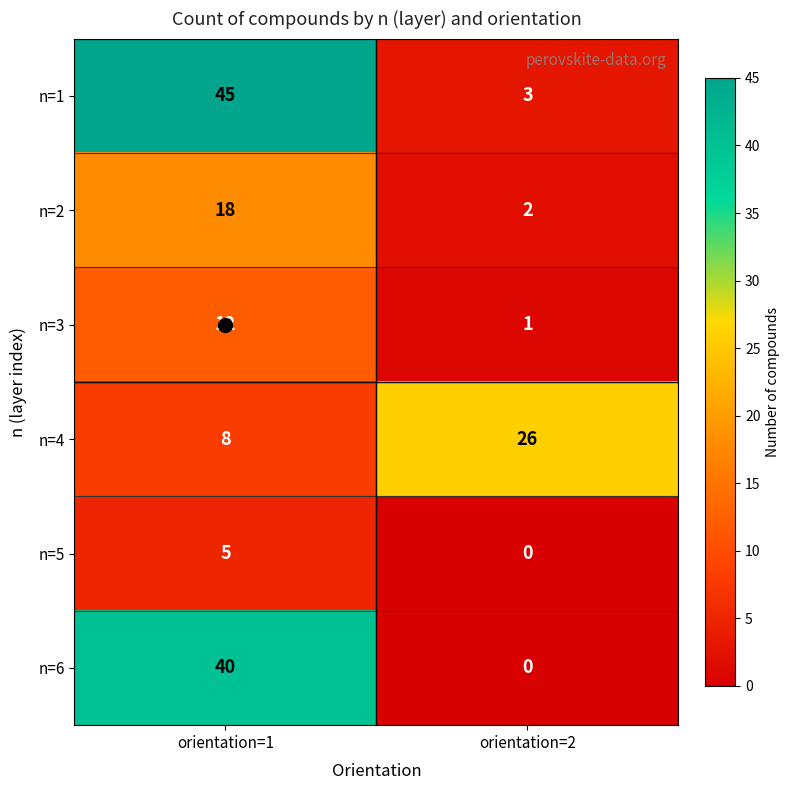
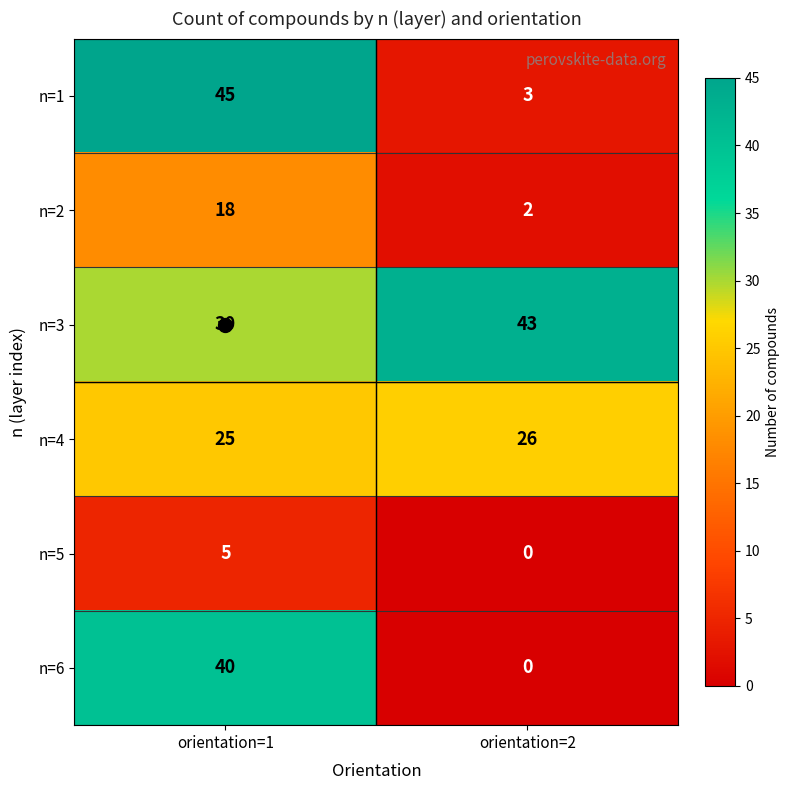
n=3, orientation=1: 12 -> 30
n=3, orientation=2: 1 -> 43
n=4, orientation=1: 8 -> 25
